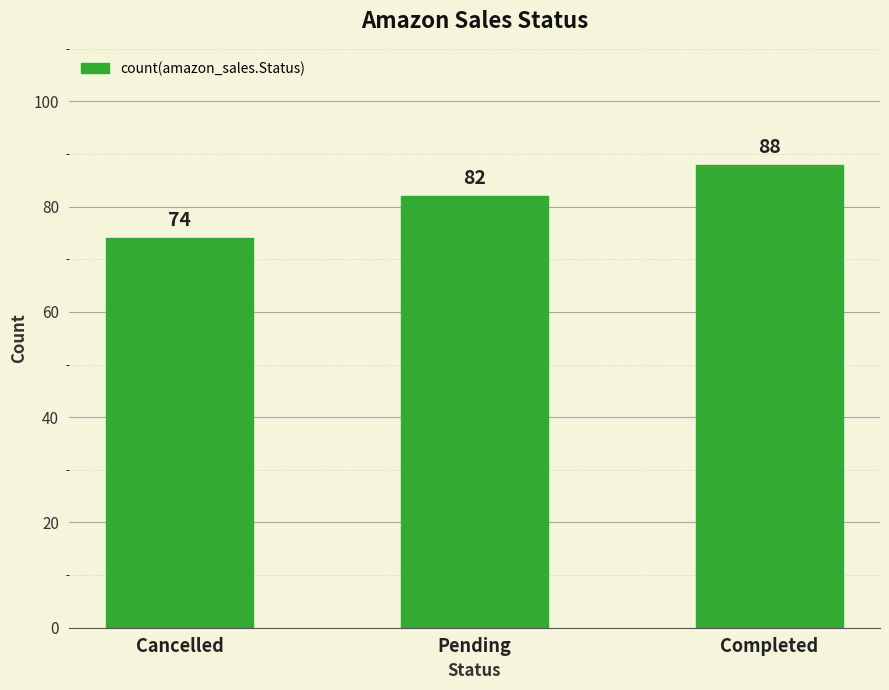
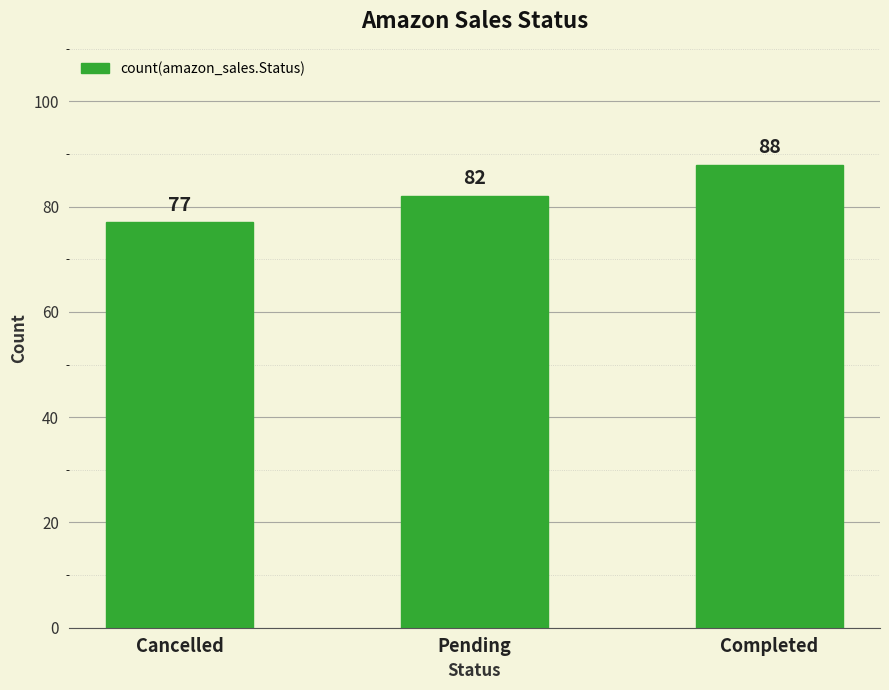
Cancelled: 74 -> 77
